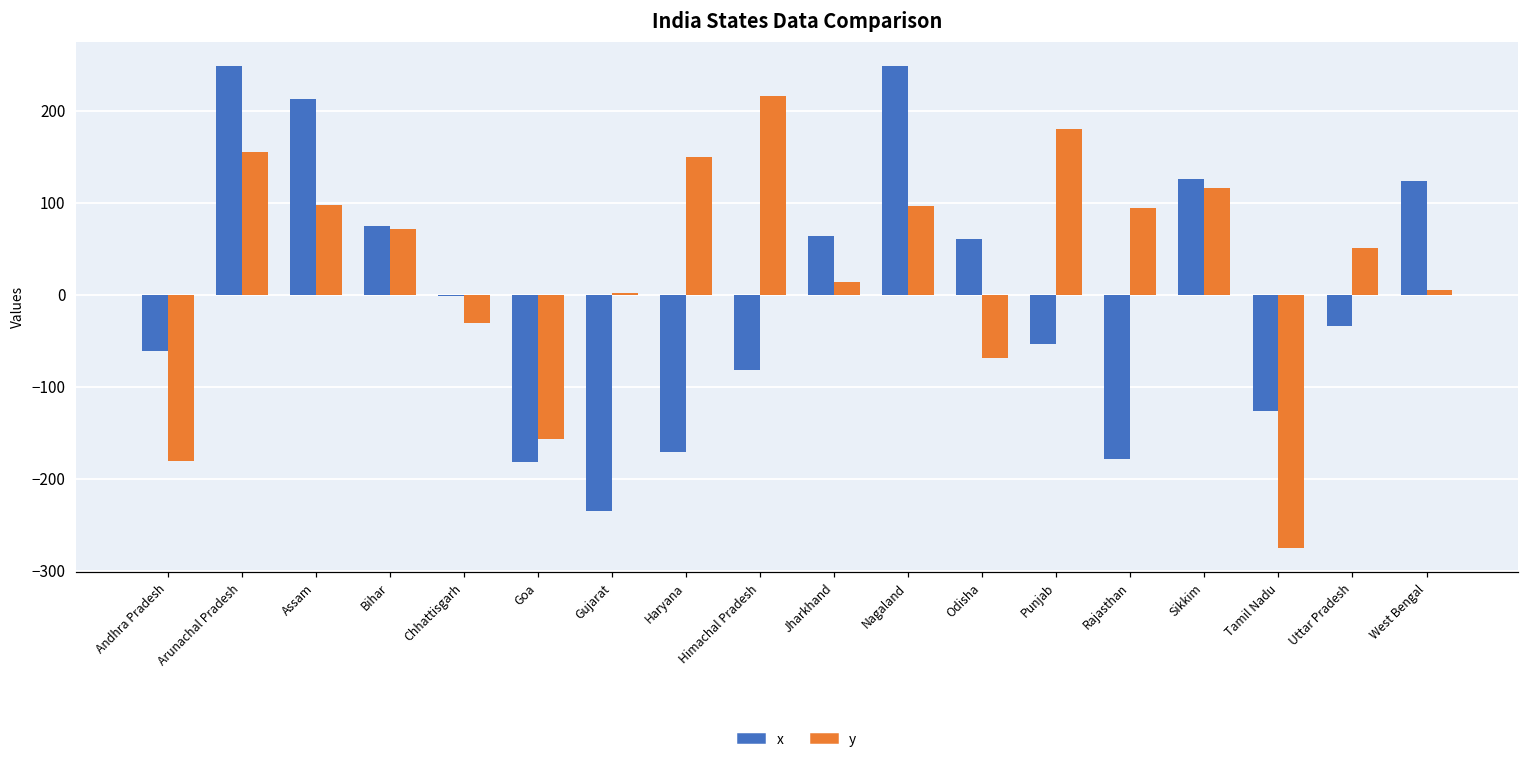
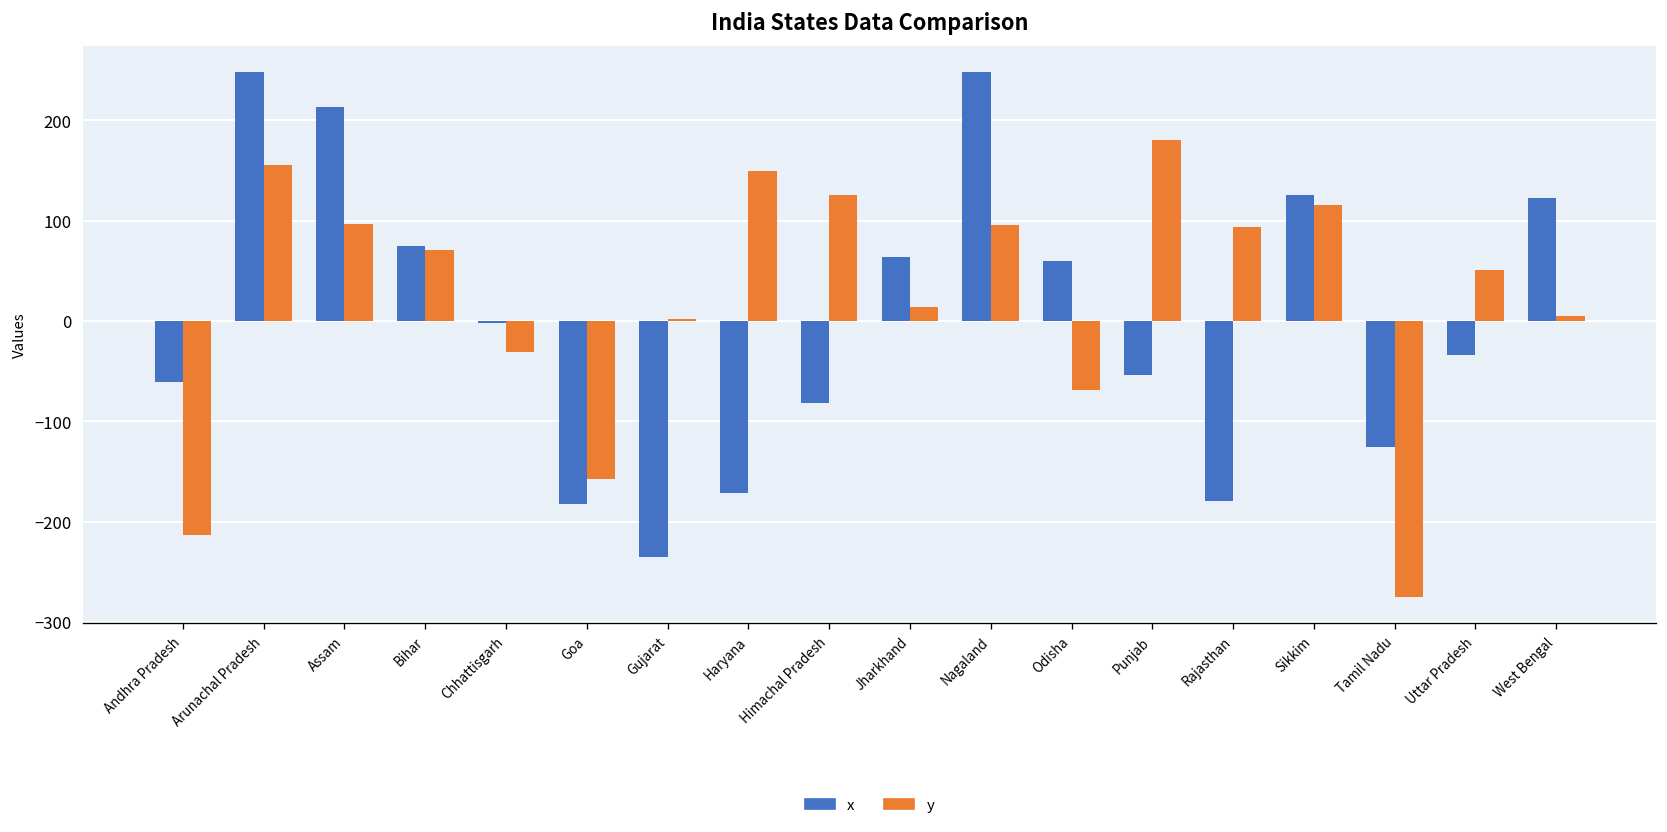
y, Andhra Pradesh: -180 -> -210
y, Himachal Pradesh: 220 -> 130
